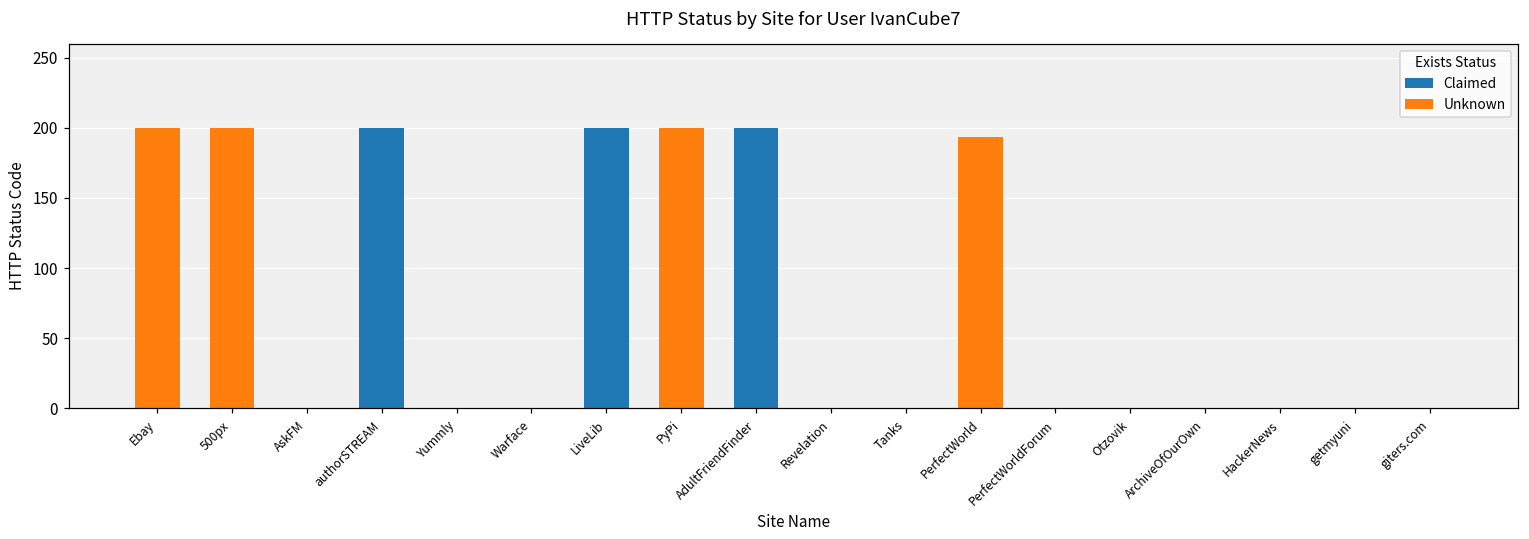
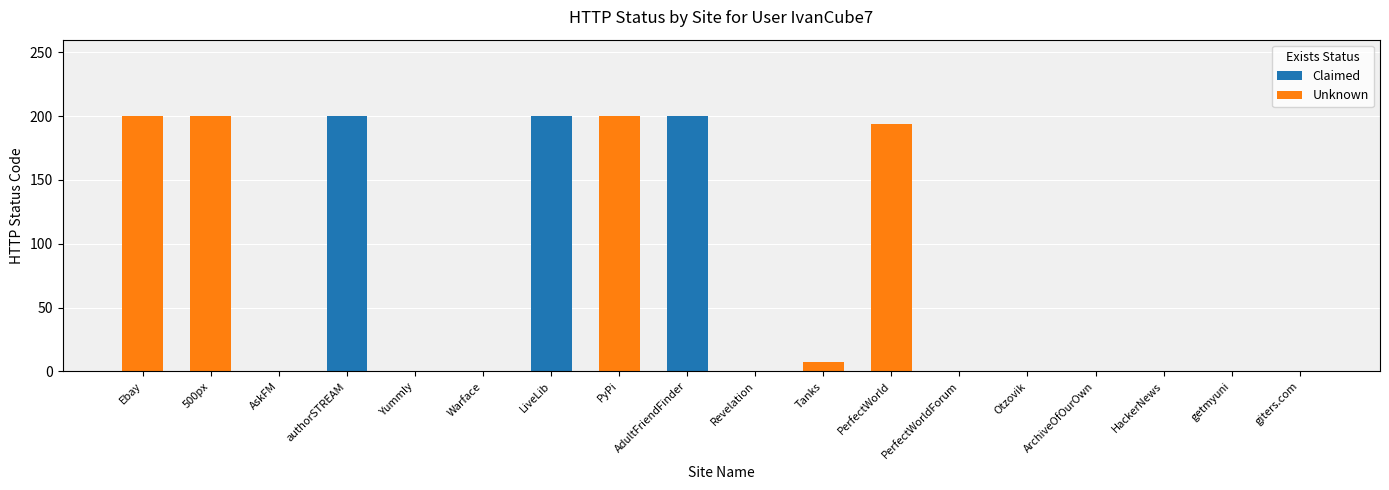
Unknown, Tanks: 0 -> 7
